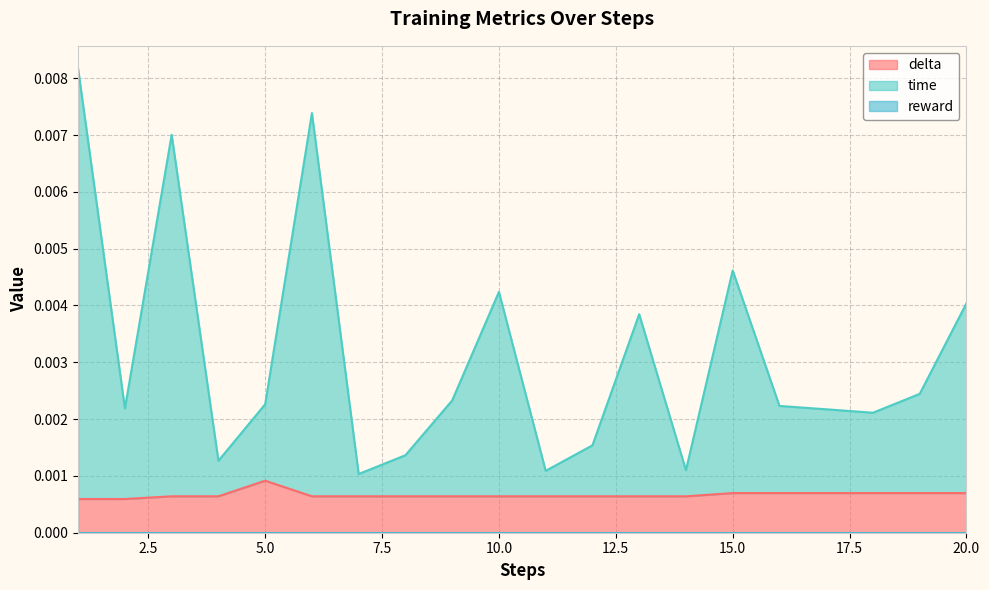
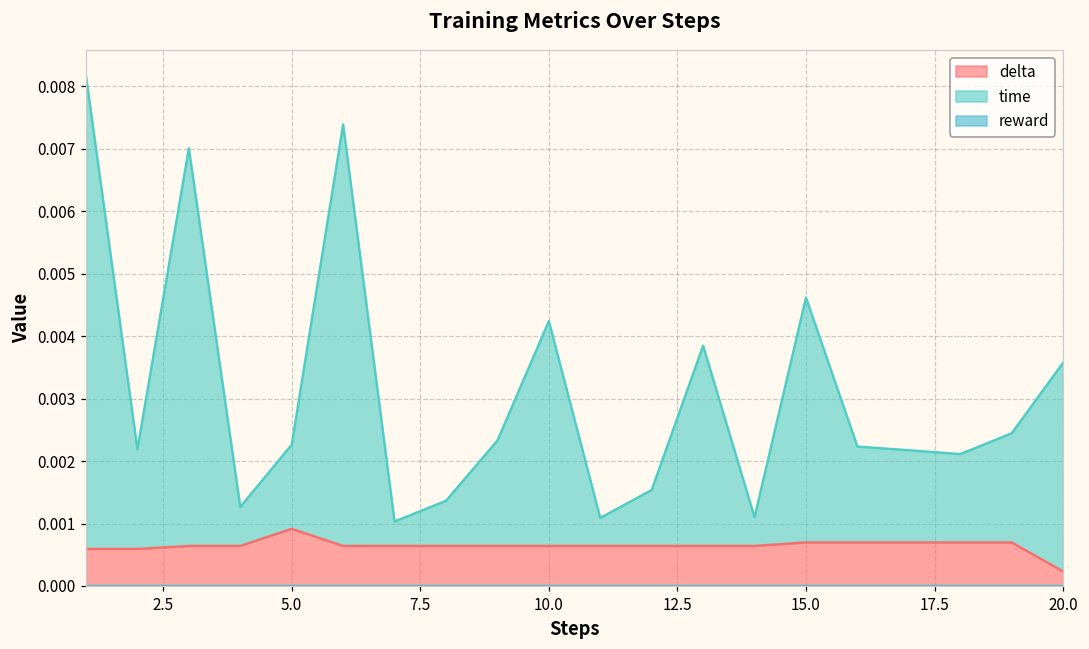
delta, 20.0: 0.0007 -> 0.0002
